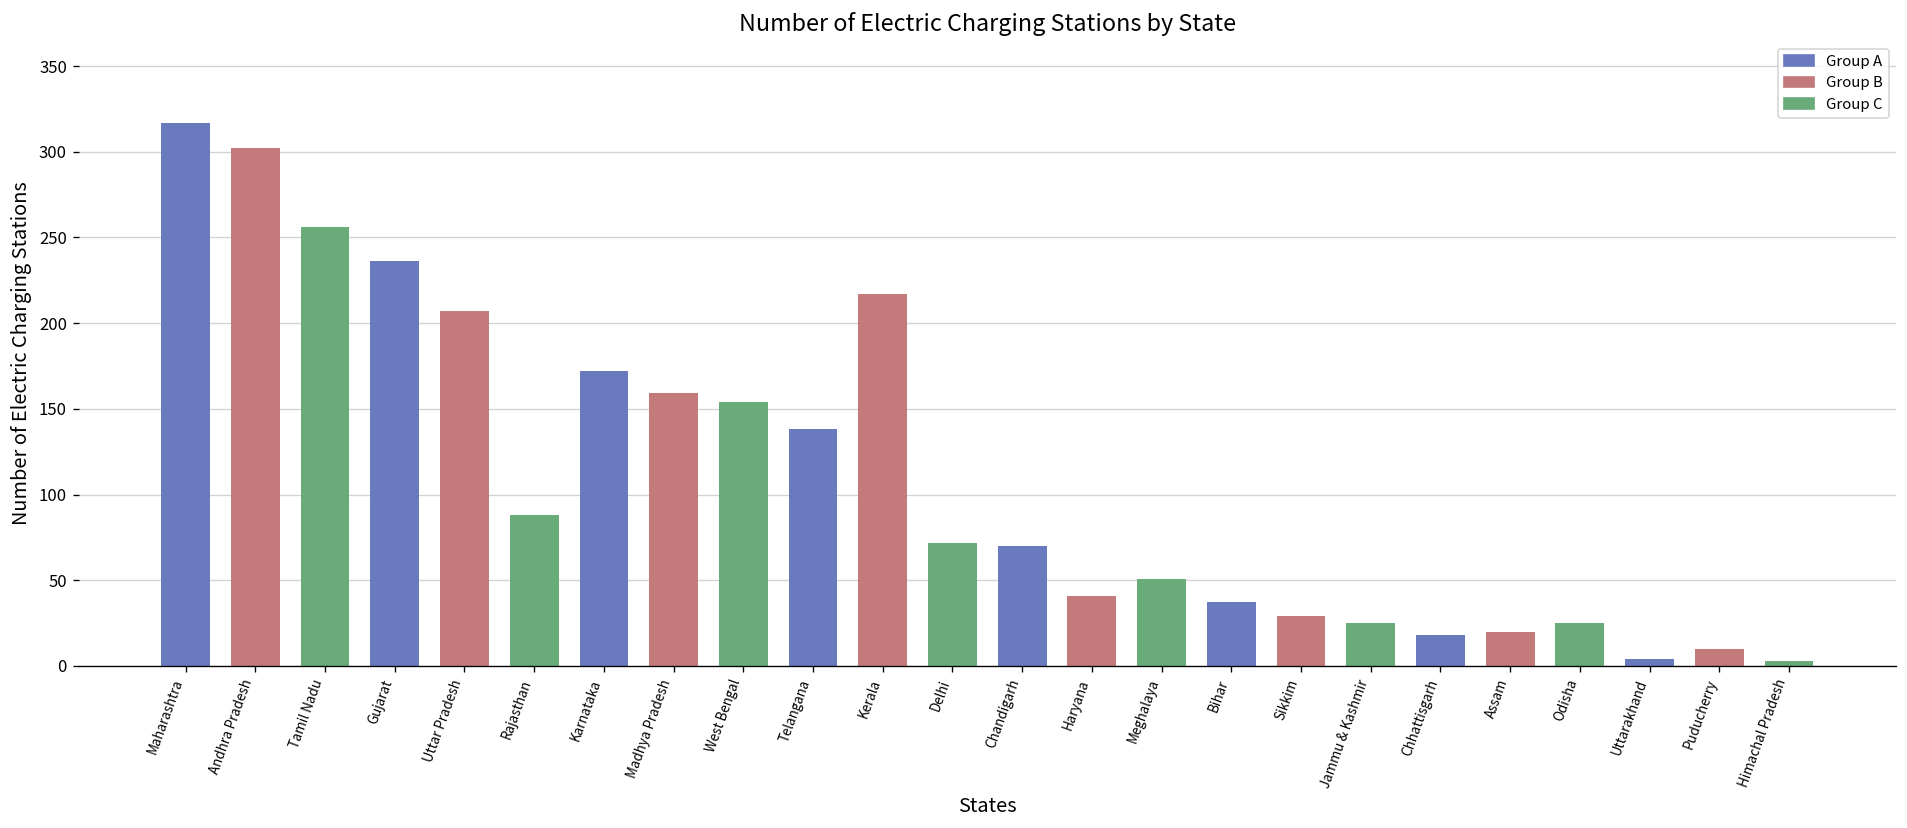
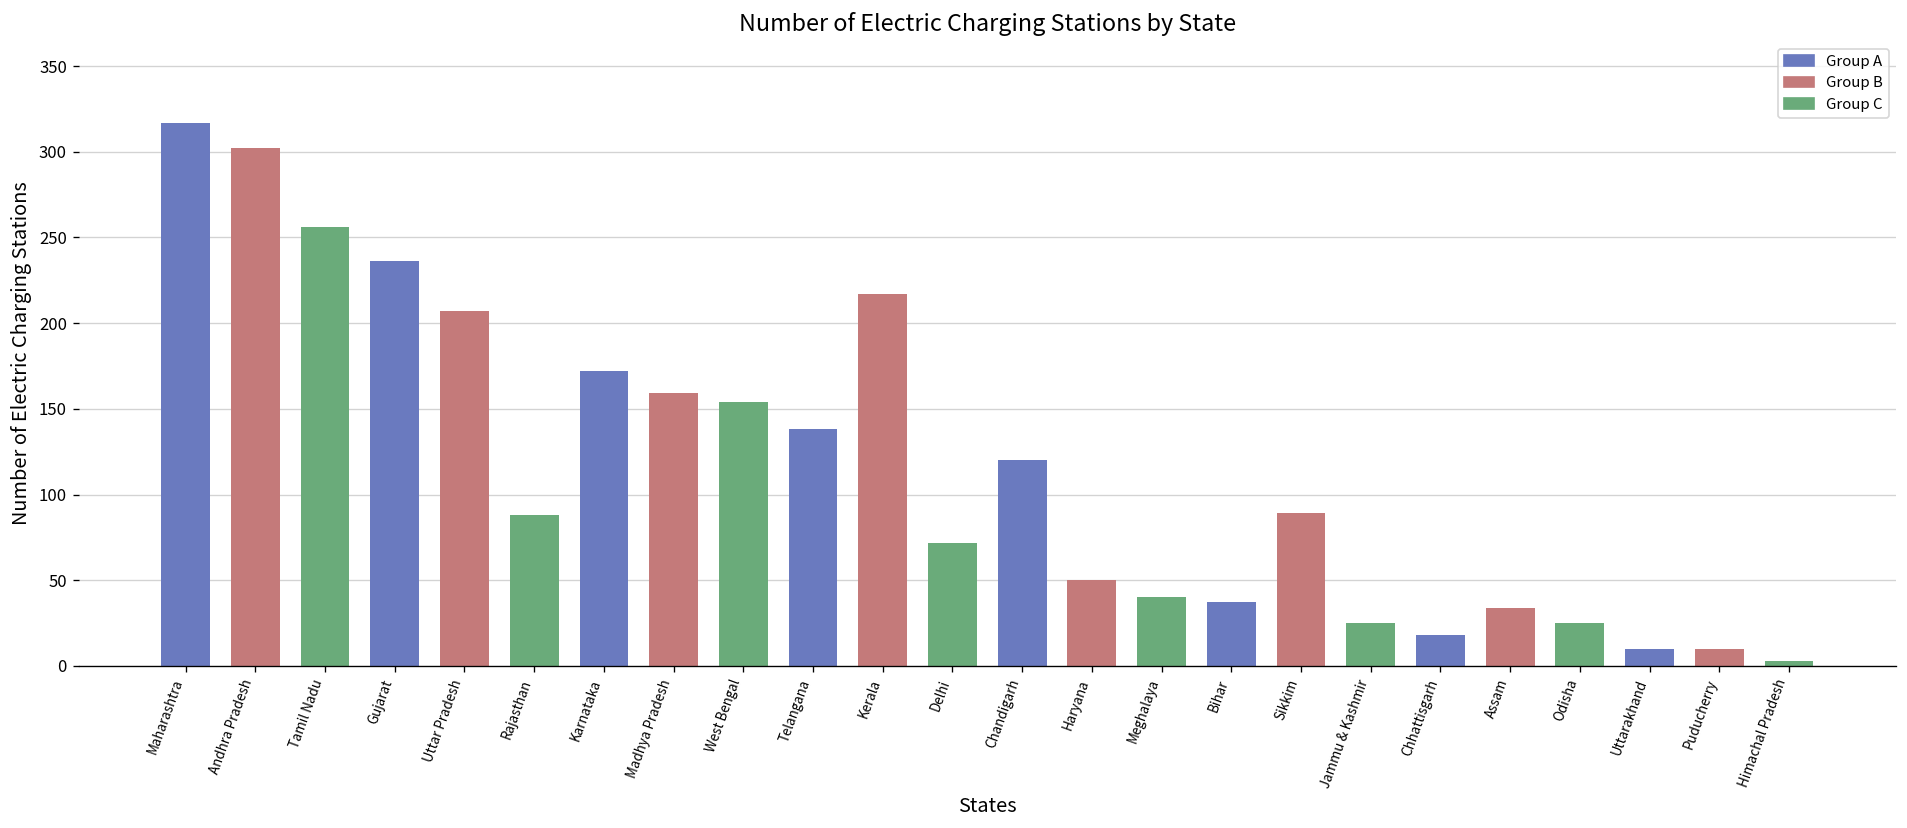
Chandigarh: 70 -> 120
Haryana: 41 -> 50
Meghalaya: 51 -> 40
Sikkim: 29 -> 89
Assam: 20 -> 34
Uttarakhand: 4 -> 10
